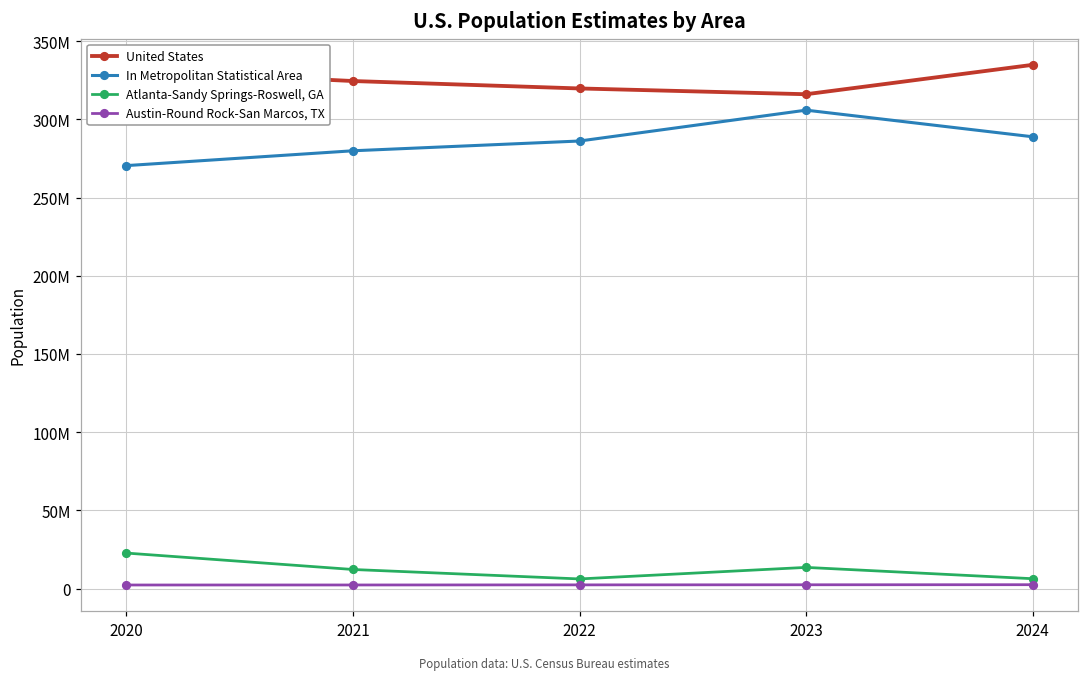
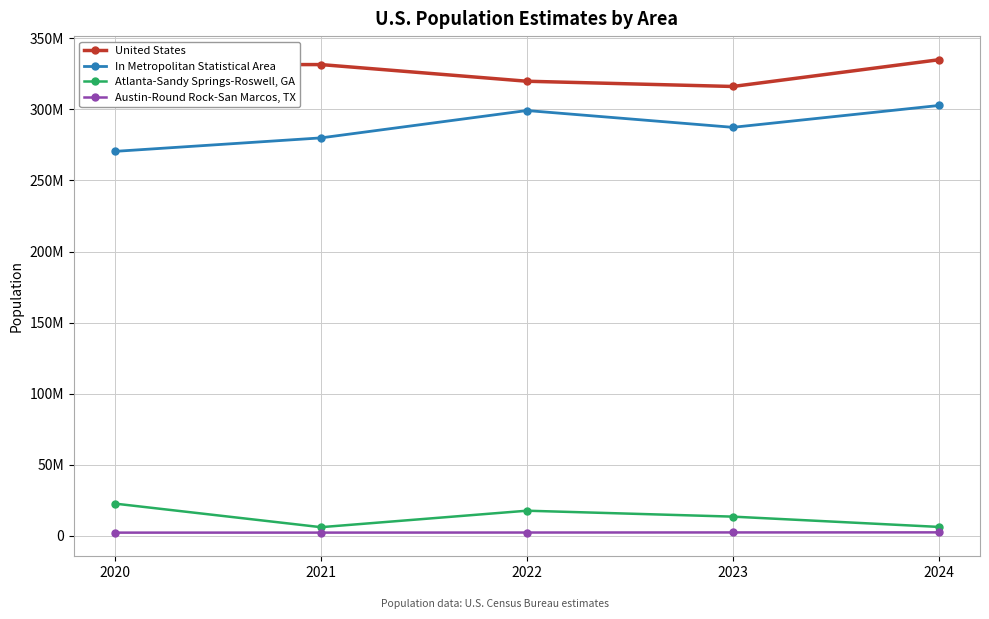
United States, 2021: 325000000 -> 332000000
Atlanta-Sandy Springs-Roswell, GA, 2021: 12000000 -> 6000000
In Metropolitan Statistical Area, 2022: 286000000 -> 299000000
Atlanta-Sandy Springs-Roswell, GA, 2022: 6000000 -> 18000000
In Metropolitan Statistical Area, 2023: 306000000 -> 287000000
In Metropolitan Statistical Area, 2024: 289000000 -> 303000000
